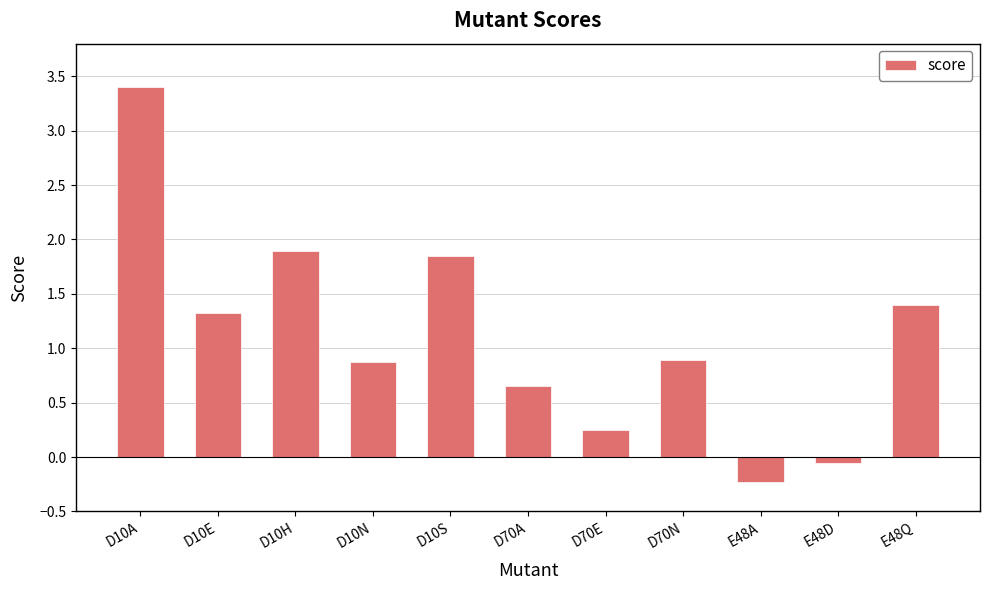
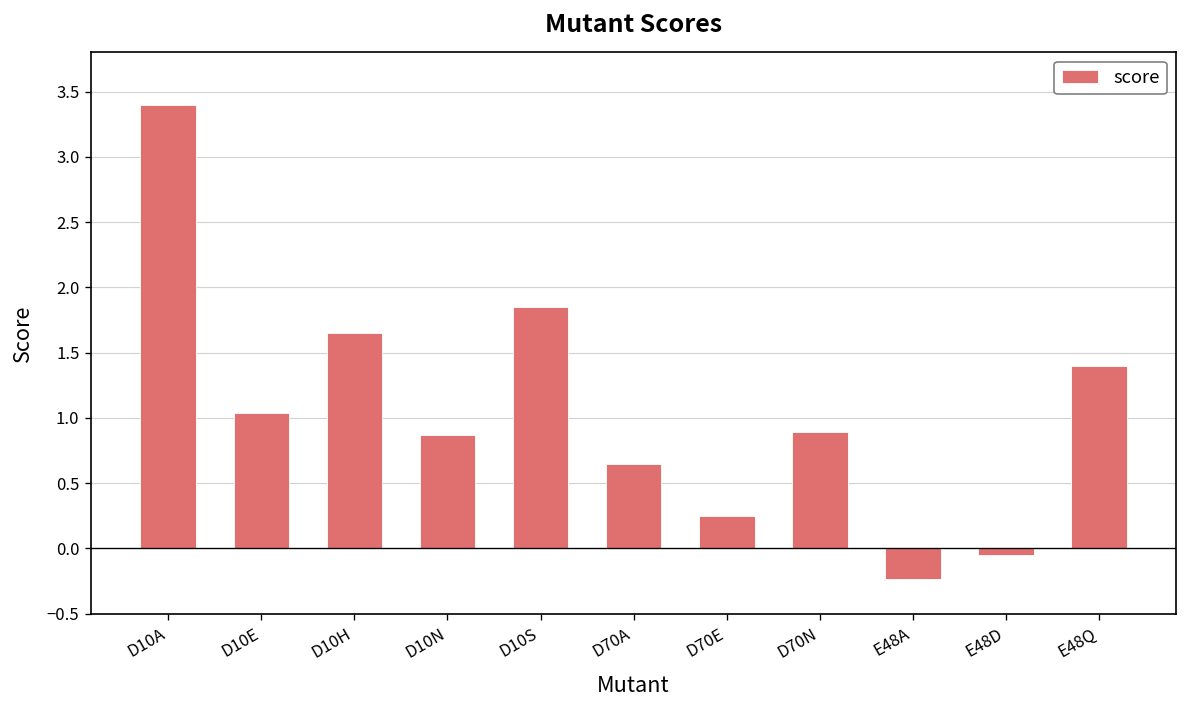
D10E: 1.32 -> 1.04
D10H: 1.89 -> 1.65
